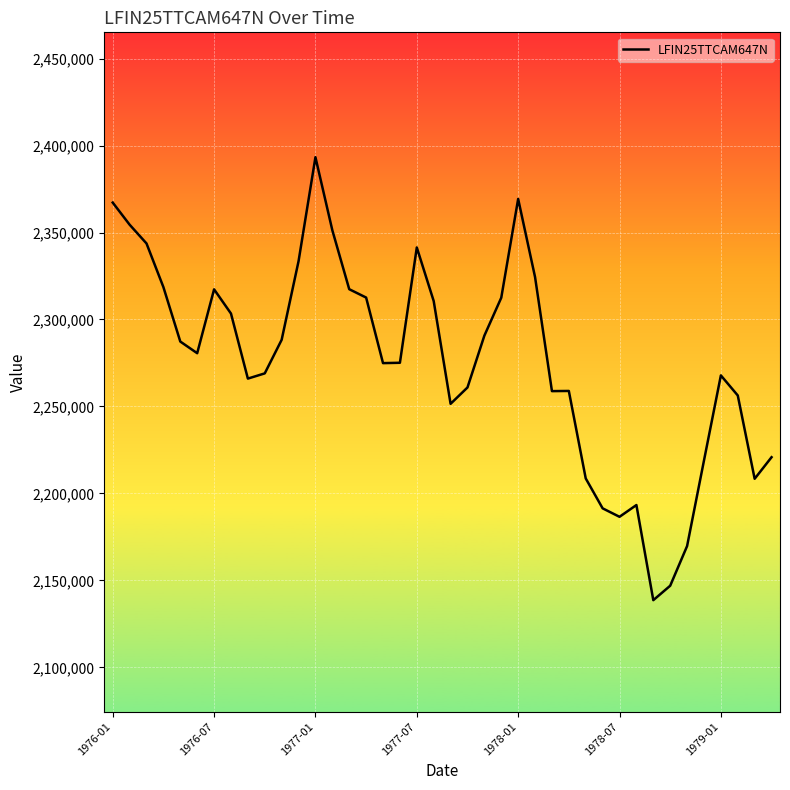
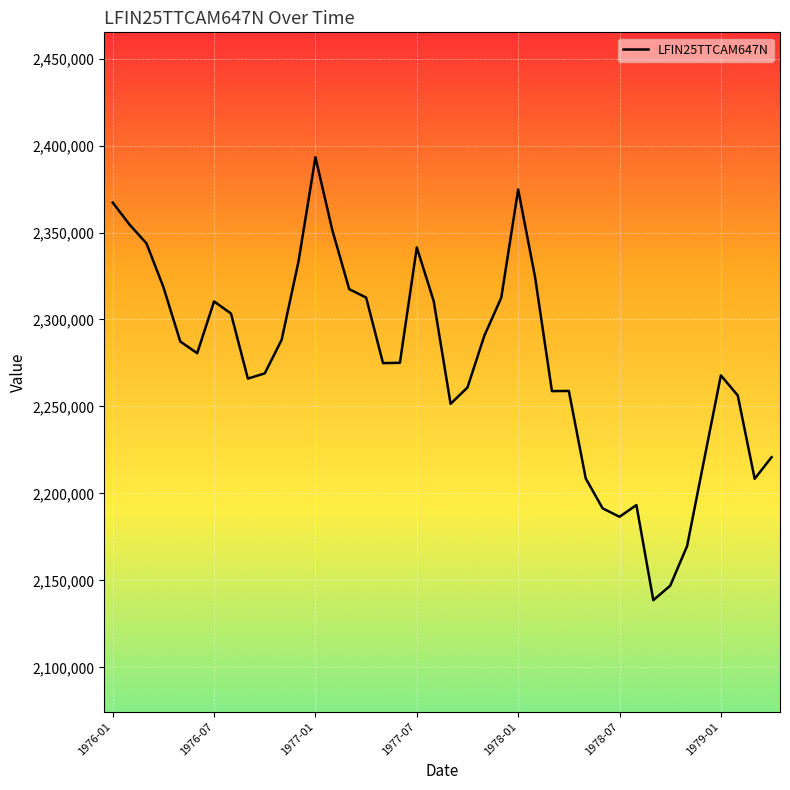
1976-07: 2,317,000 -> 2,310,000
1978-01: 2,369,000 -> 2,375,000
